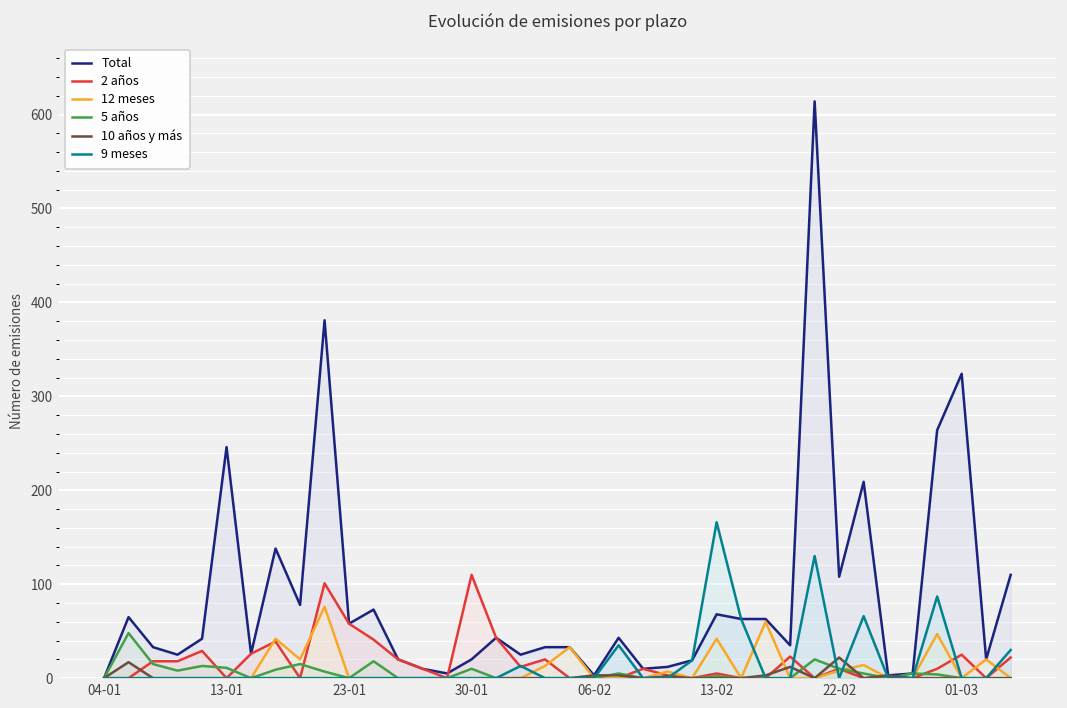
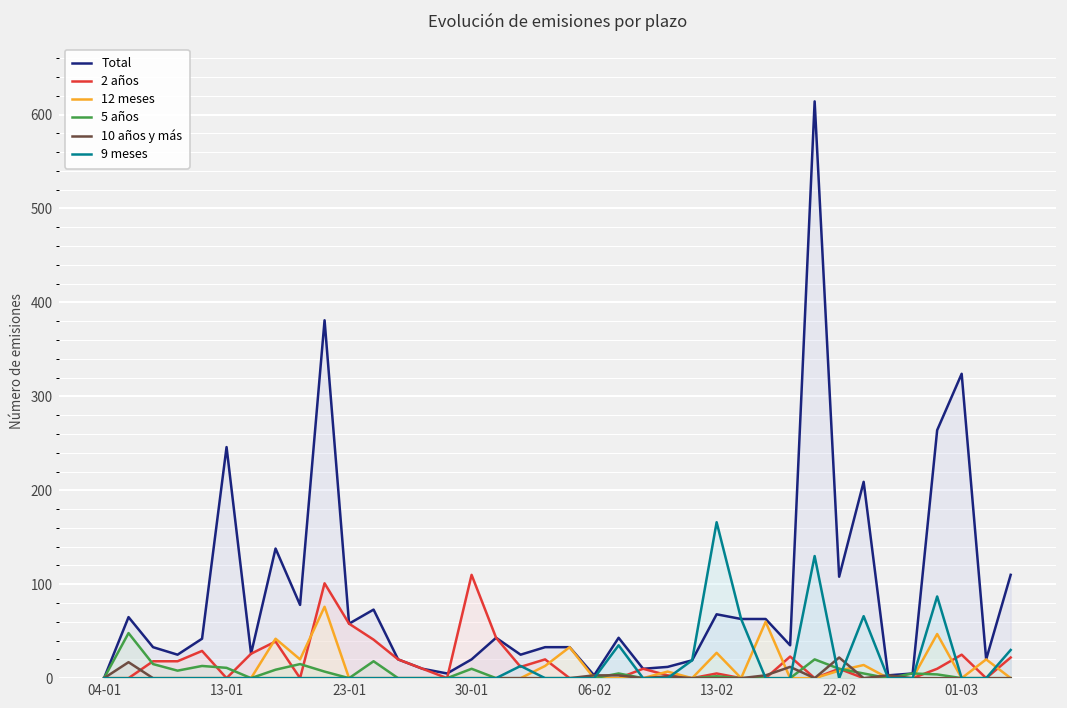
12 meses, 13-02: 40 -> 30
